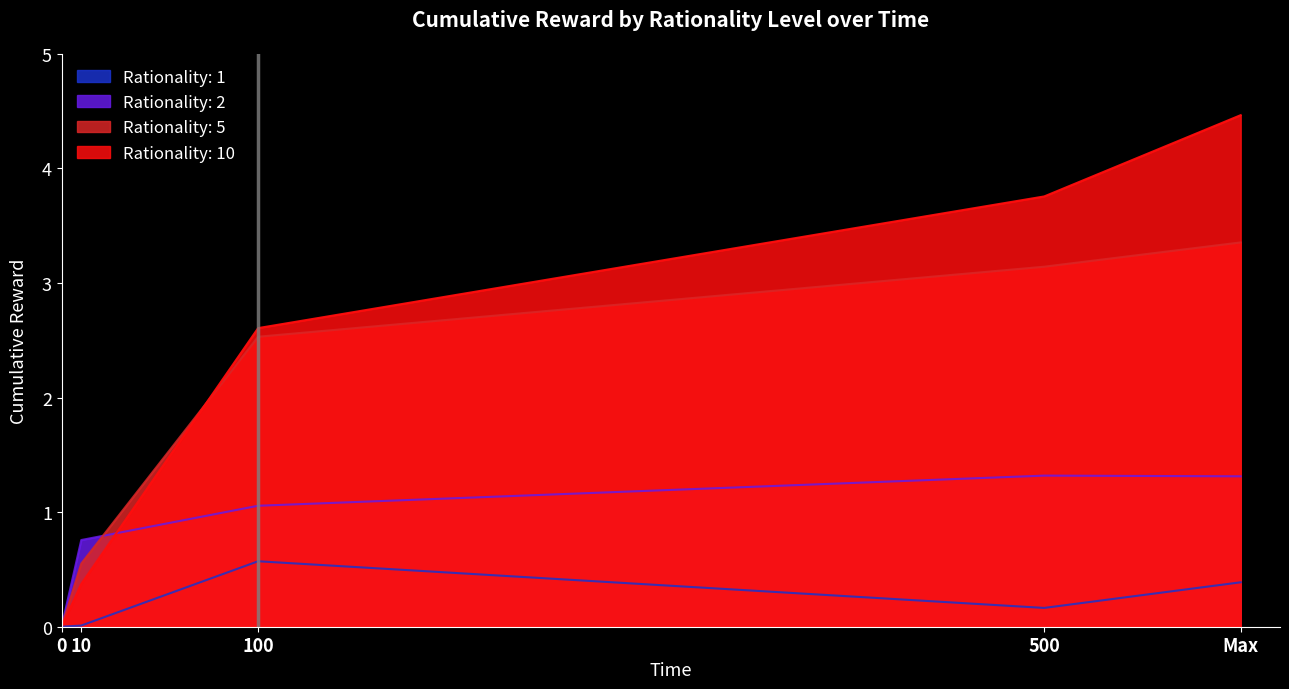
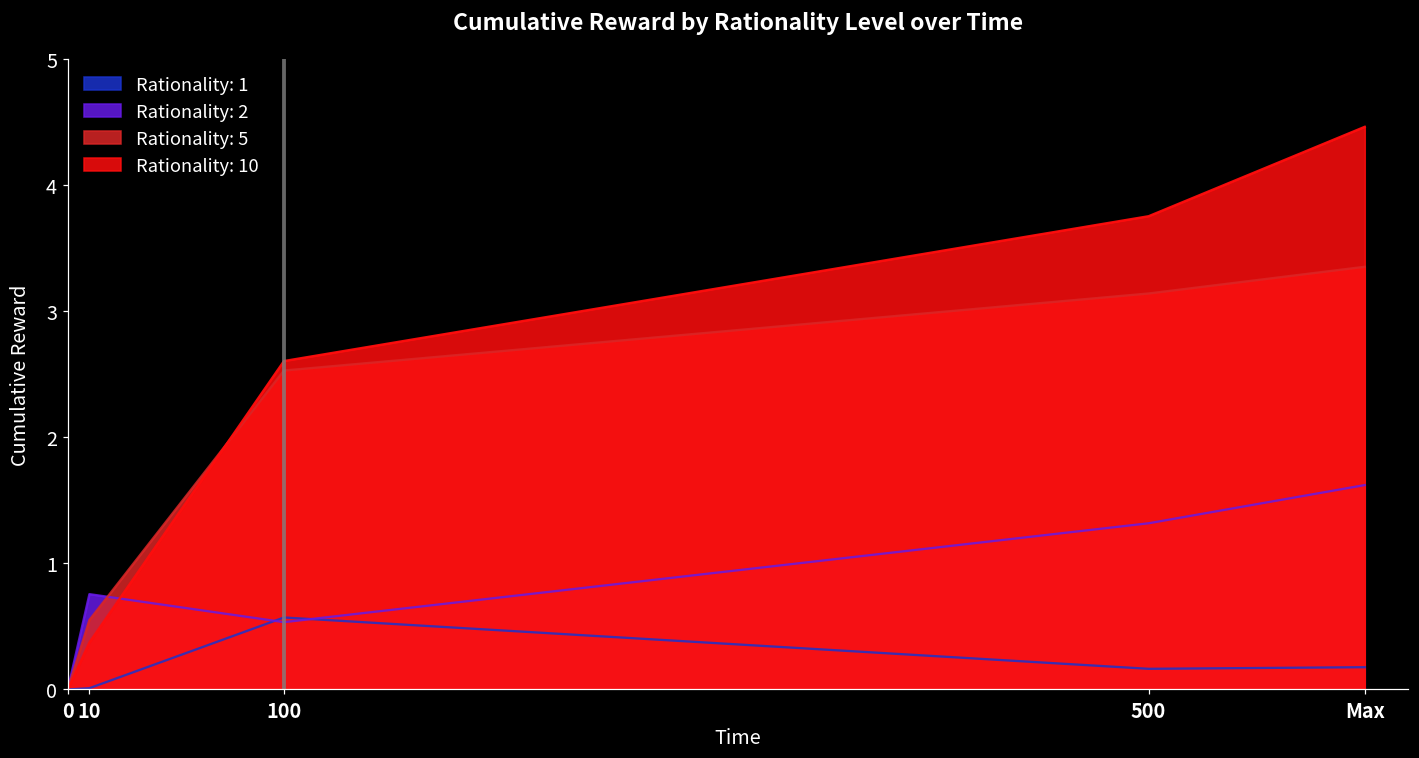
Rationality: 2, 100: 1.06 -> 0.53
Rationality: 1, Max: 0.39 -> 0.18
Rationality: 2, Max: 1.31 -> 1.62
